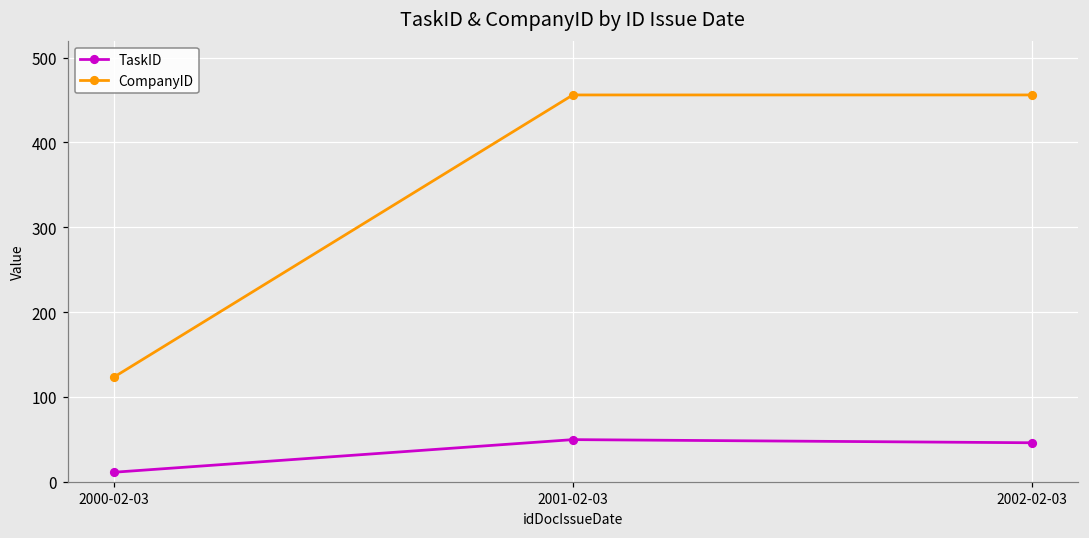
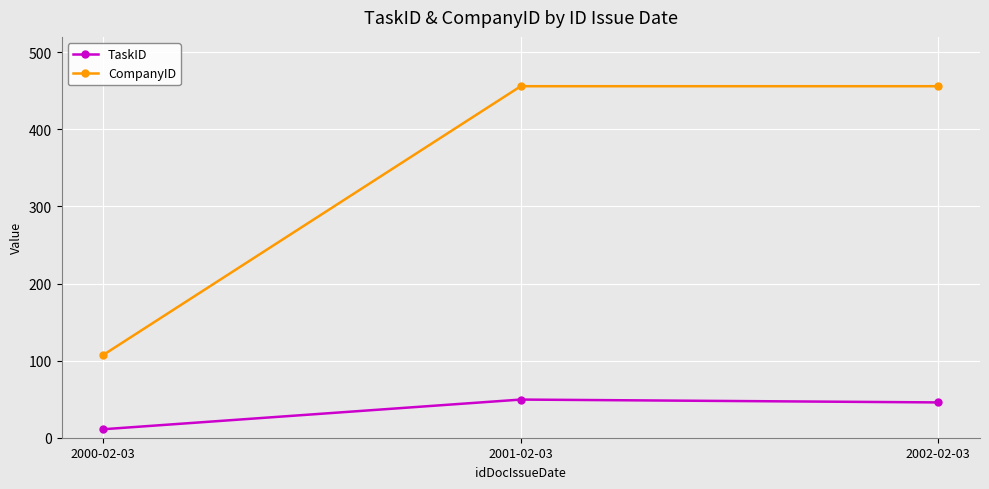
CompanyID, 2000-02-03: 120 -> 110
